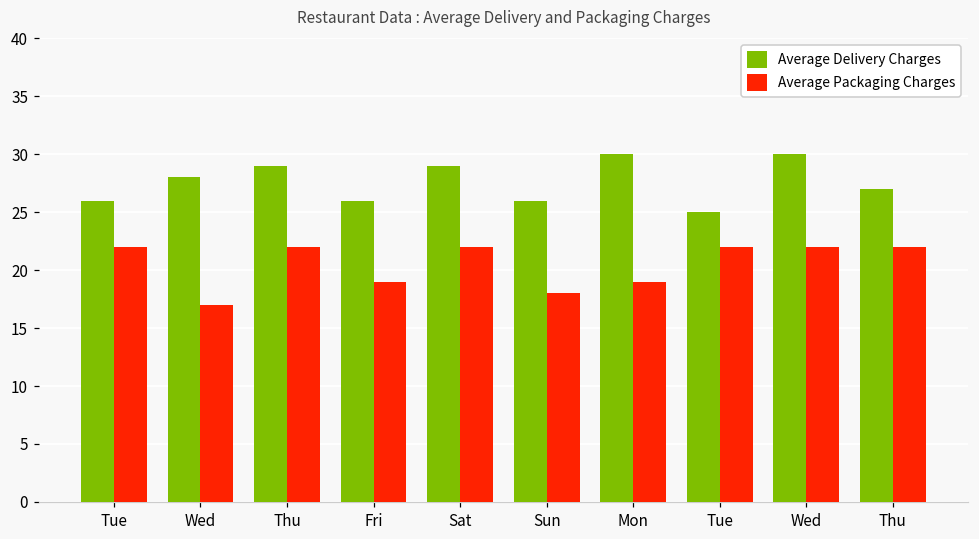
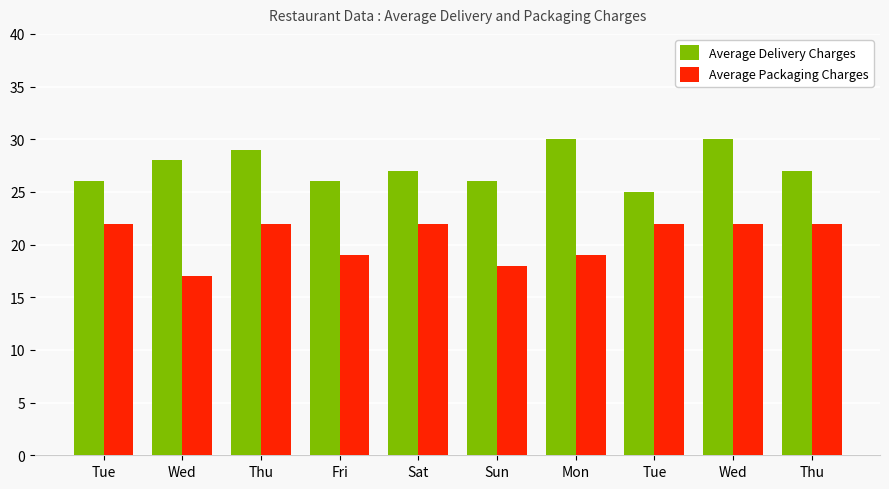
Average Delivery Charges, Sat: 29 -> 27
